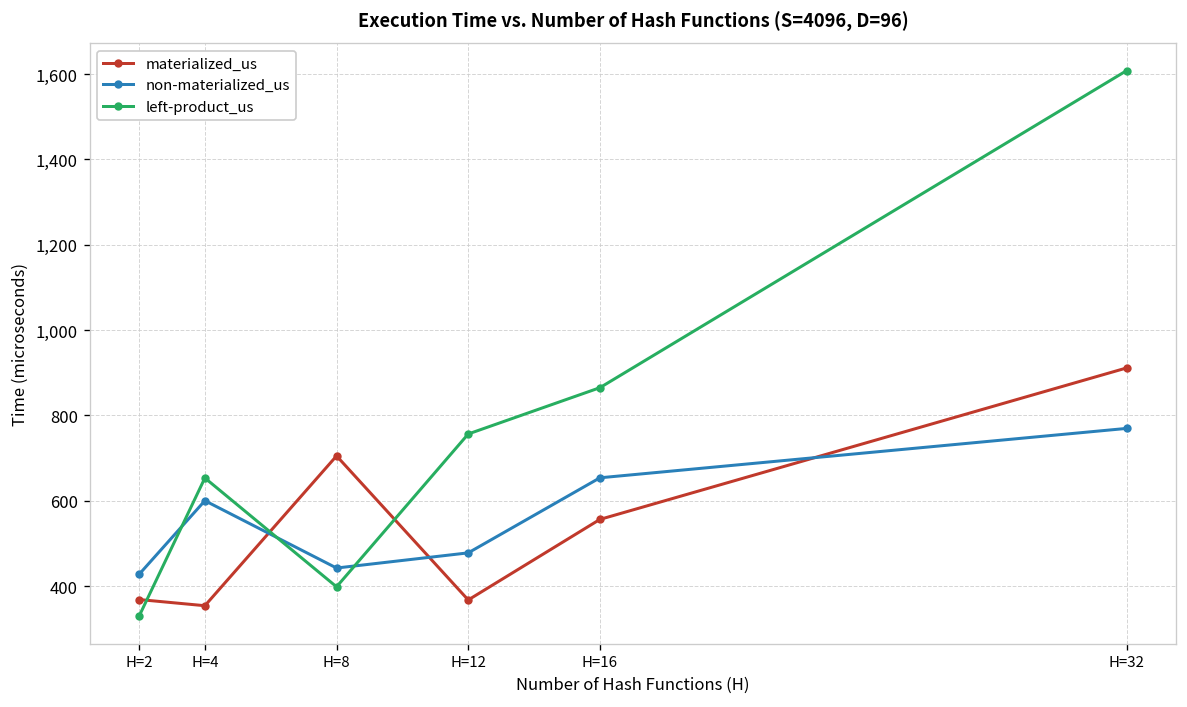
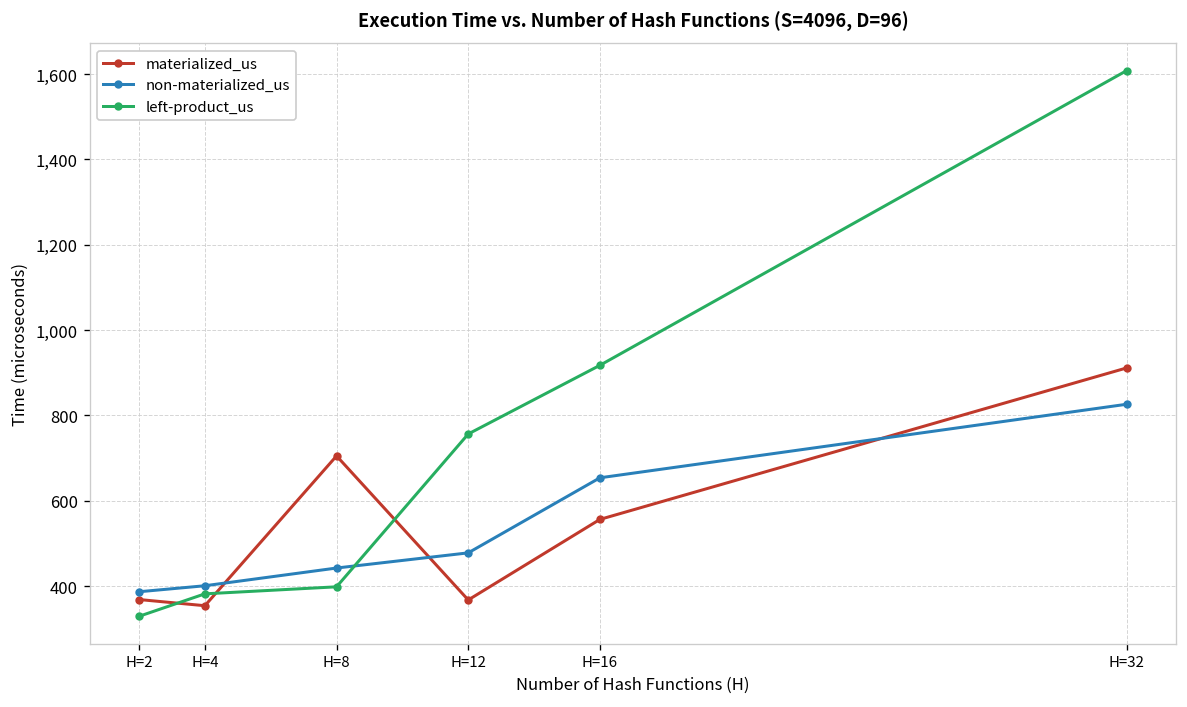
non-materialized_us, H=2: 430 -> 390
non-materialized_us, H=4: 600 -> 400
left-product_us, H=4: 650 -> 380
left-product_us, H=16: 870 -> 920
non-materialized_us, H=32: 770 -> 830
